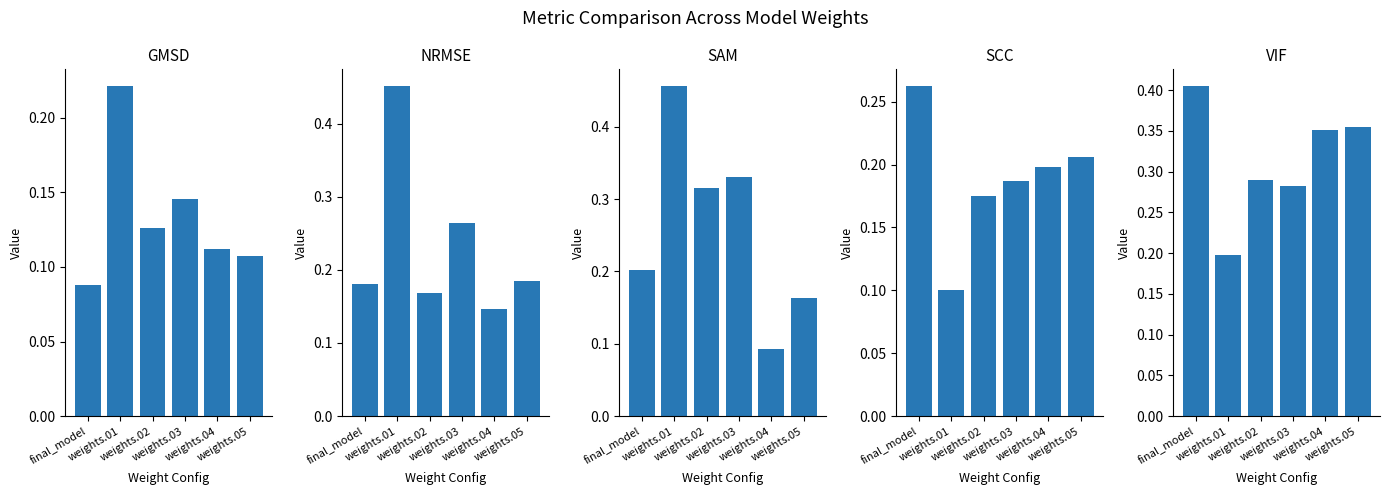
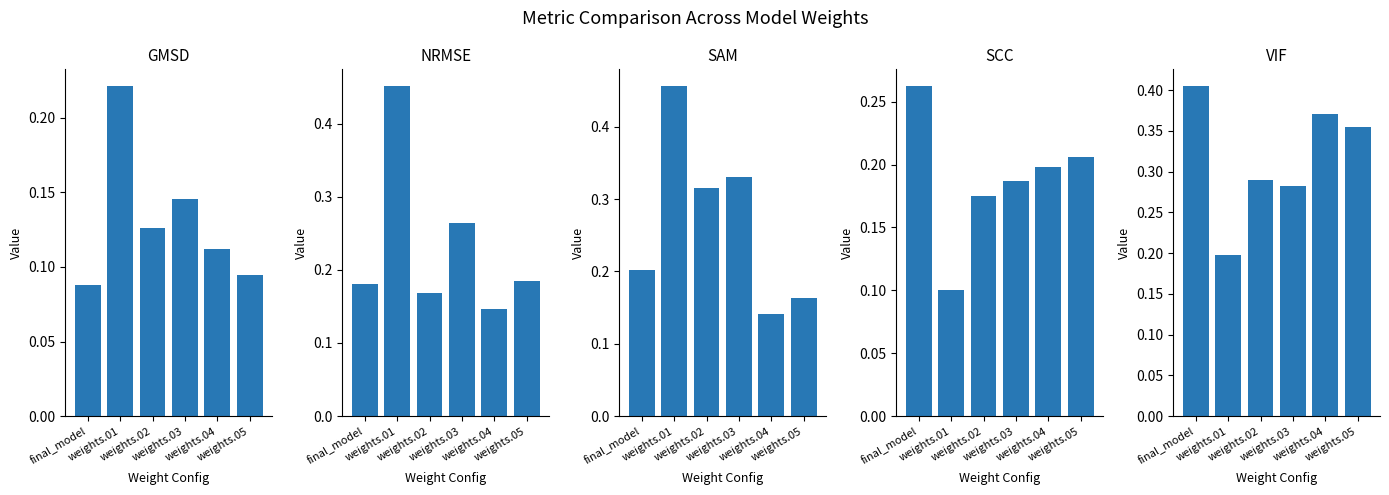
GMSD, weights.05: 0.107 -> 0.095
SAM, weights.04: 0.09 -> 0.14
VIF, weights.04: 0.35 -> 0.37
